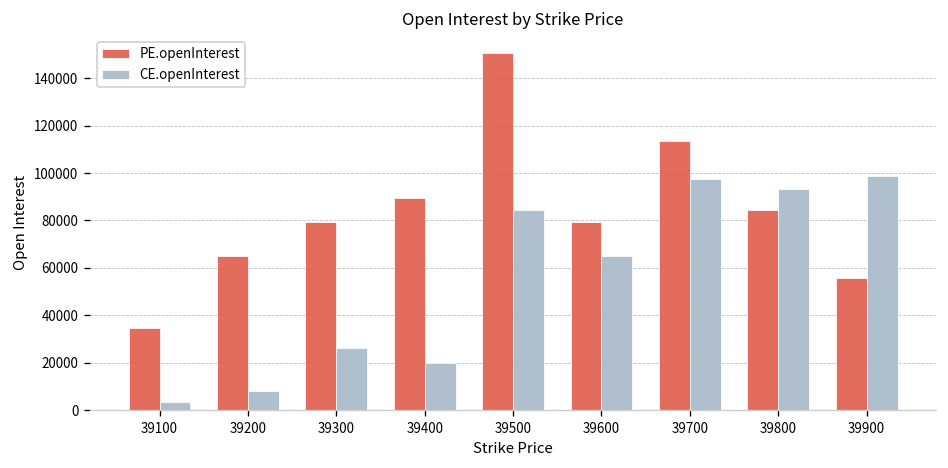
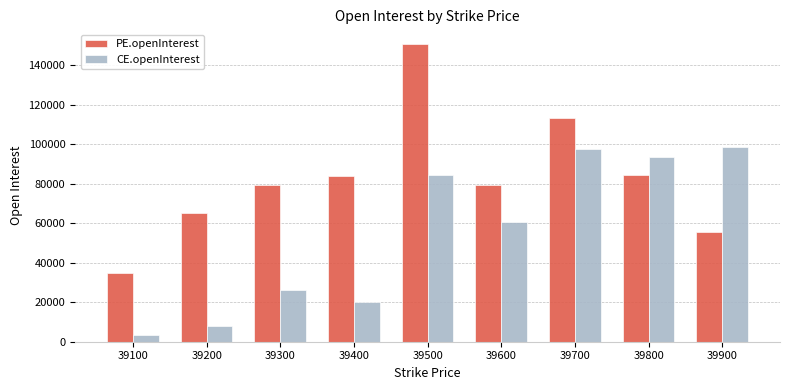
PE.openInterest, 39400: 89000 -> 84000
CE.openInterest, 39600: 65000 -> 61000
